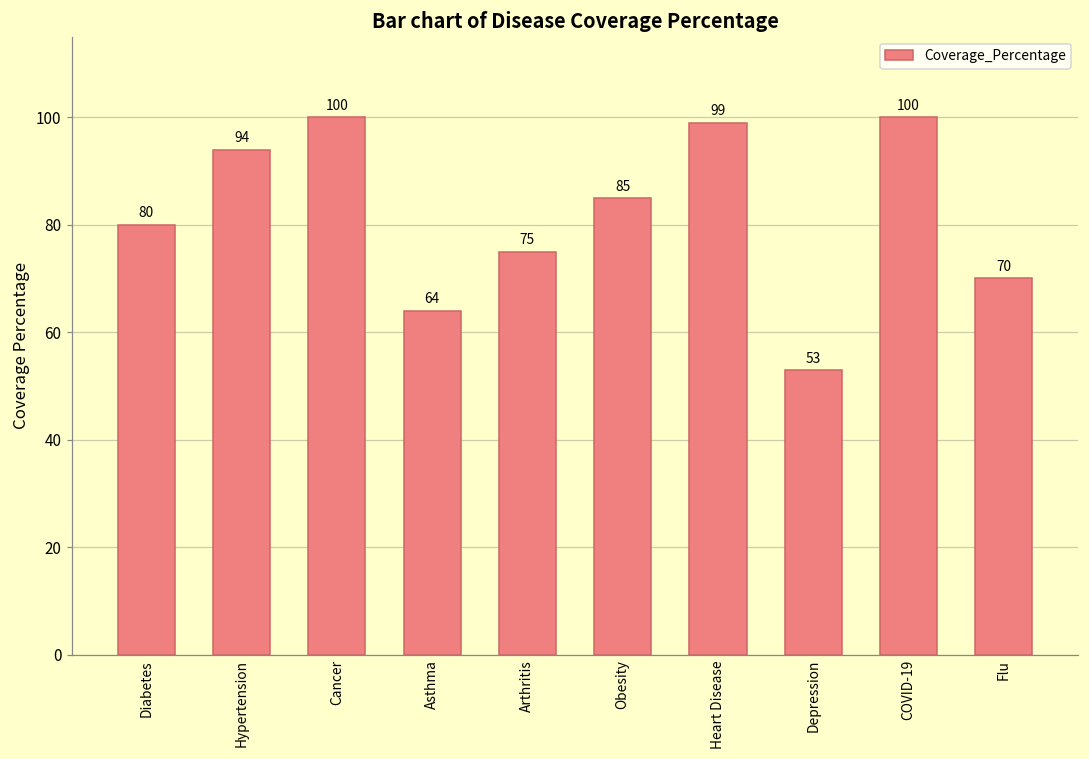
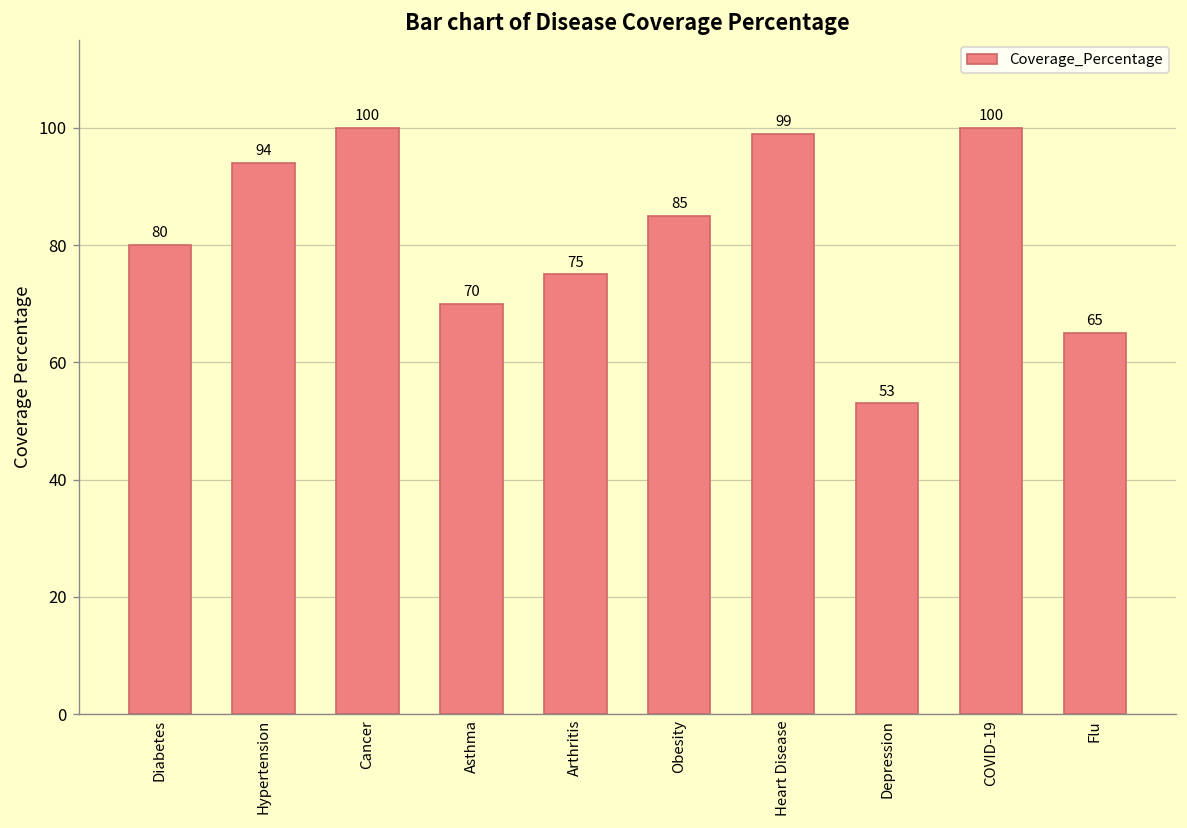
Asthma: 64 -> 70
Flu: 70 -> 65
